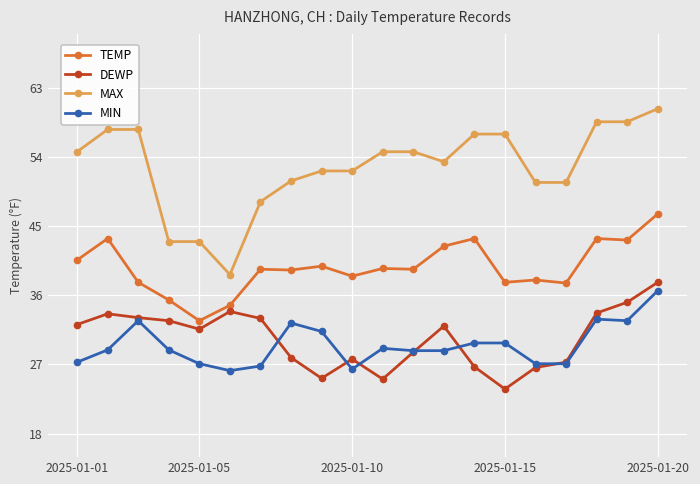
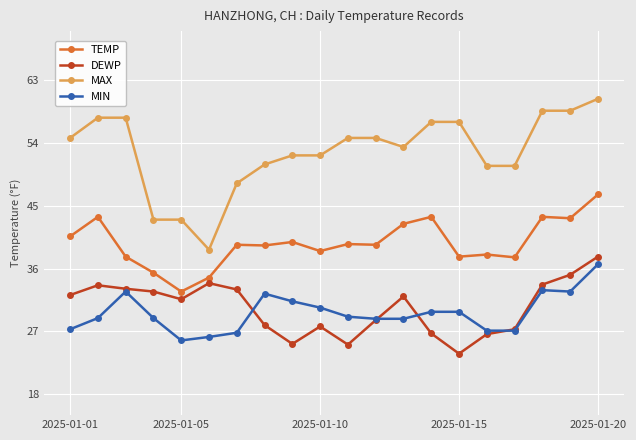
MIN, 2025-01-05: 27 -> 26
MIN, 2025-01-10: 26 -> 30
